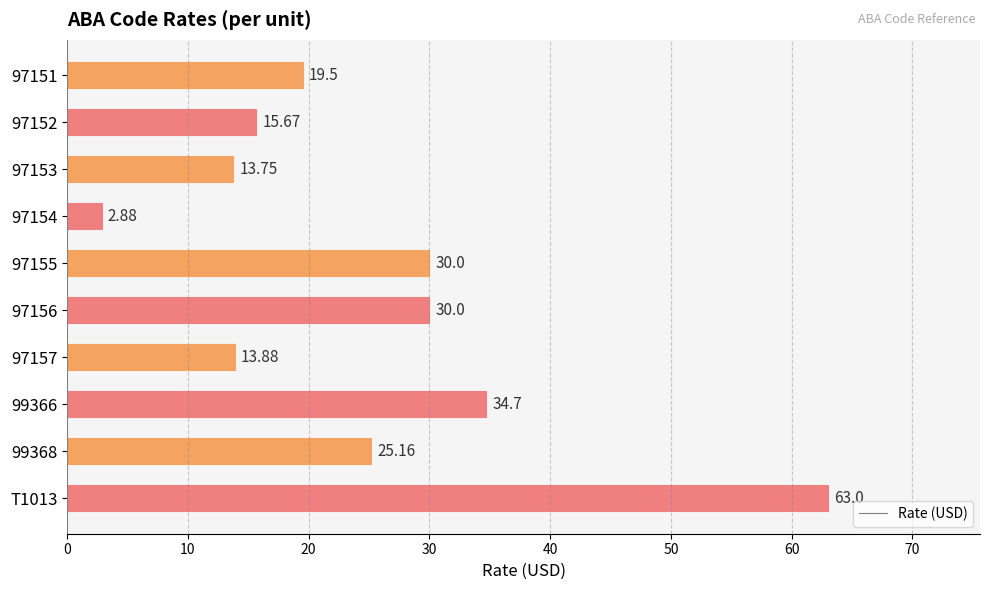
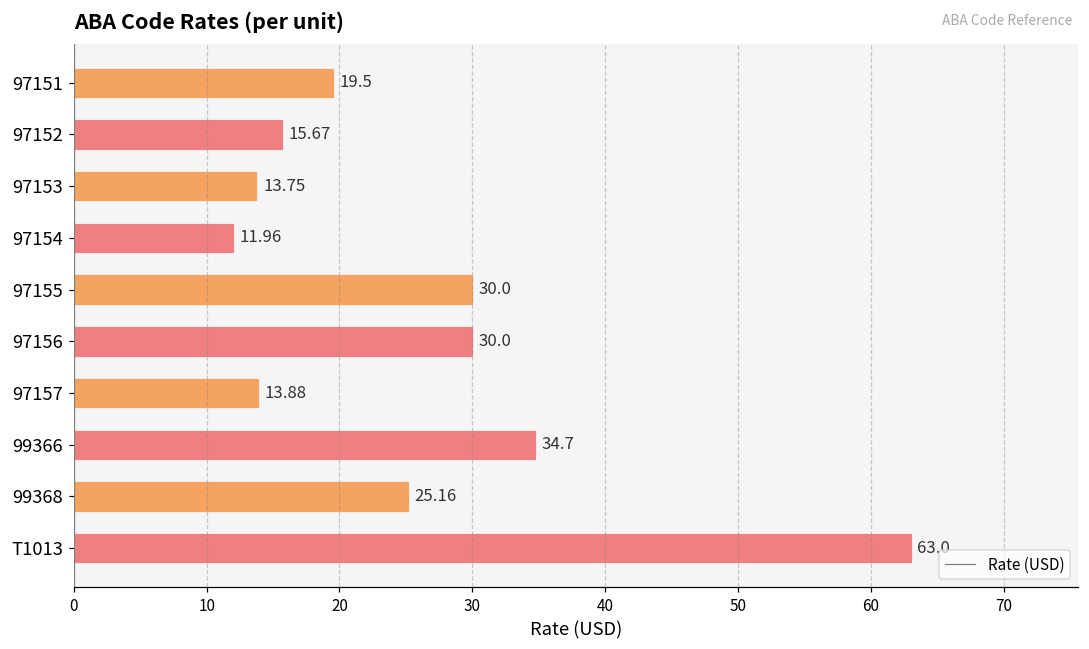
97154: 2.88 -> 11.96
